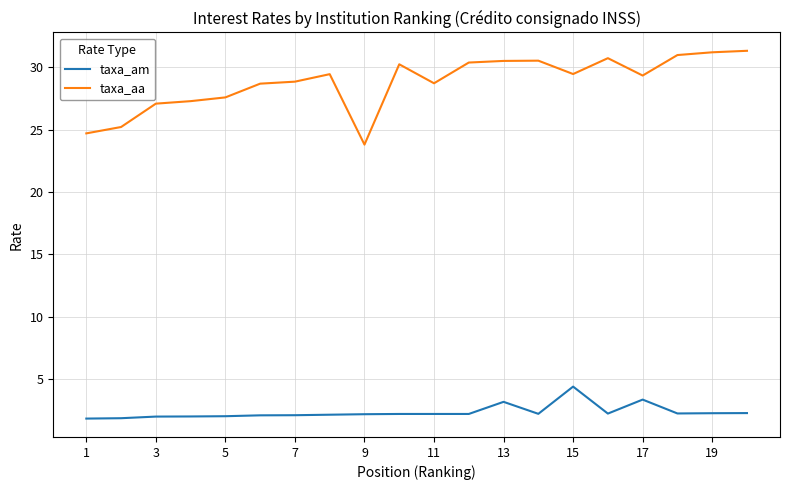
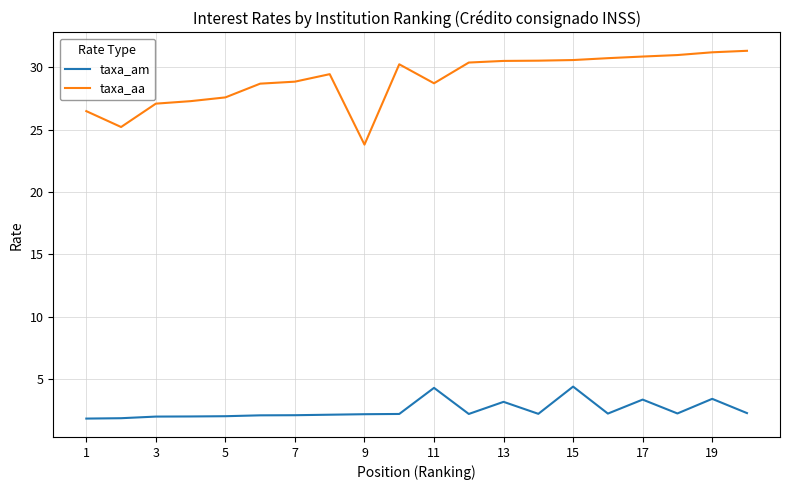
taxa_aa, 1: 24.7 -> 26.5
taxa_am, 11: 2.2 -> 4.3
taxa_aa, 15: 29.4 -> 30.6
taxa_aa, 17: 29.3 -> 30.8
taxa_am, 19: 2.3 -> 3.4
